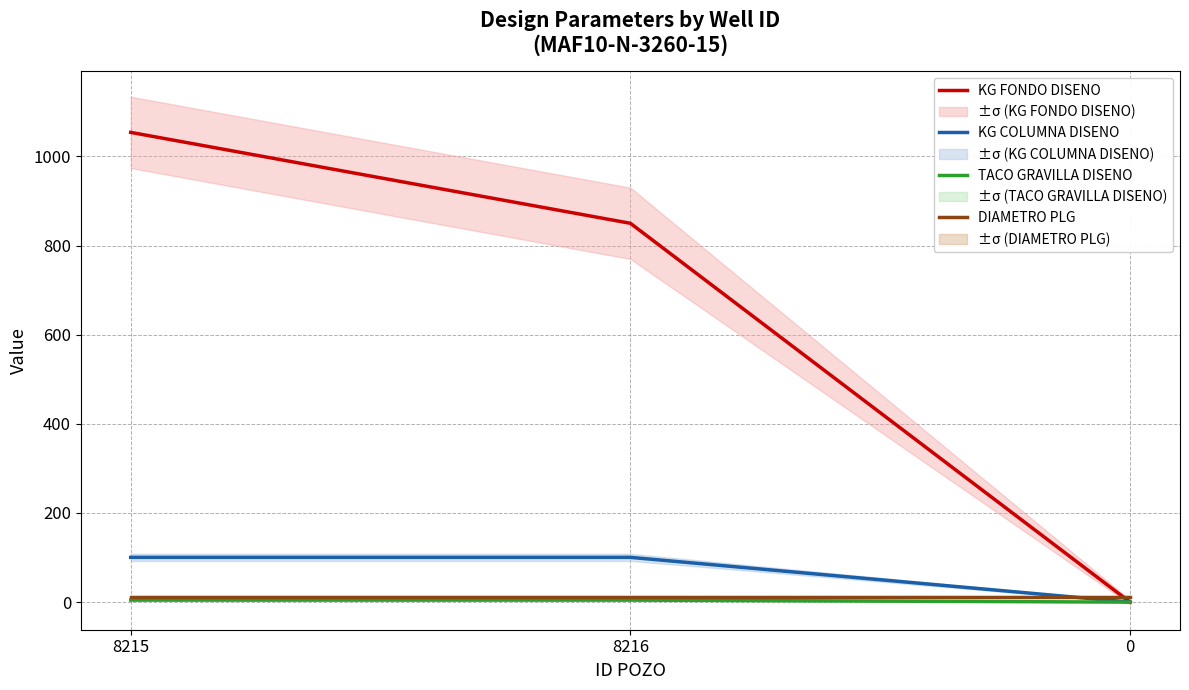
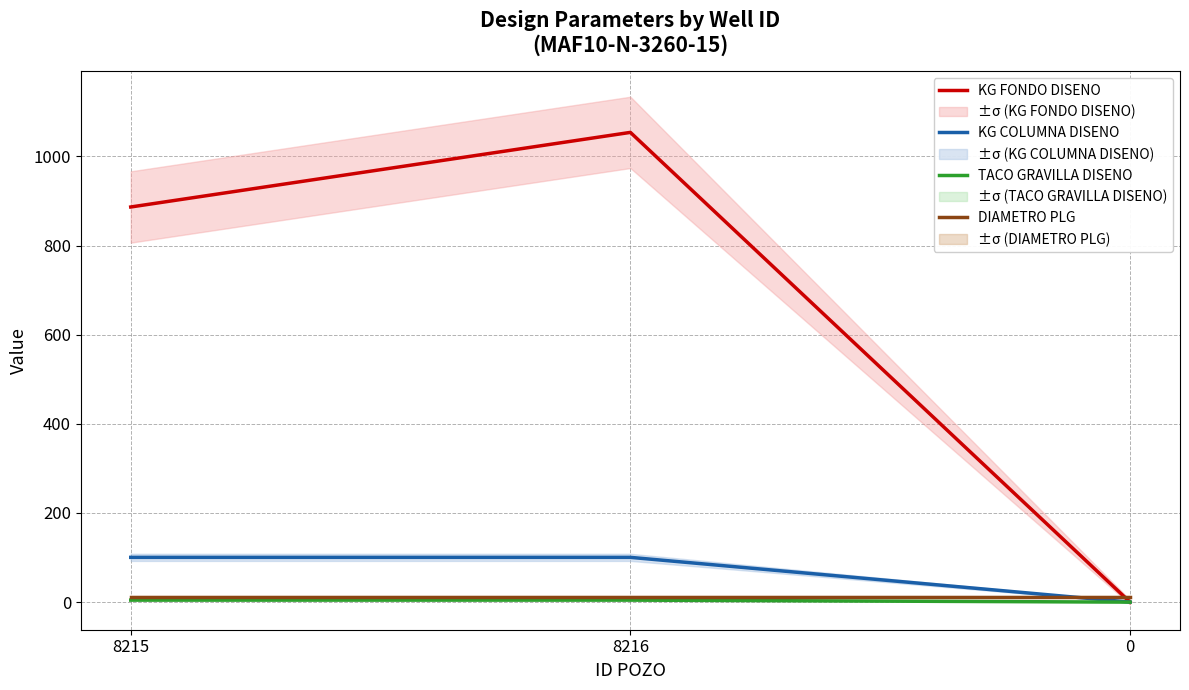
KG FONDO DISENO, 8215: 1050 -> 890
KG FONDO DISENO, 8216: 850 -> 1050
